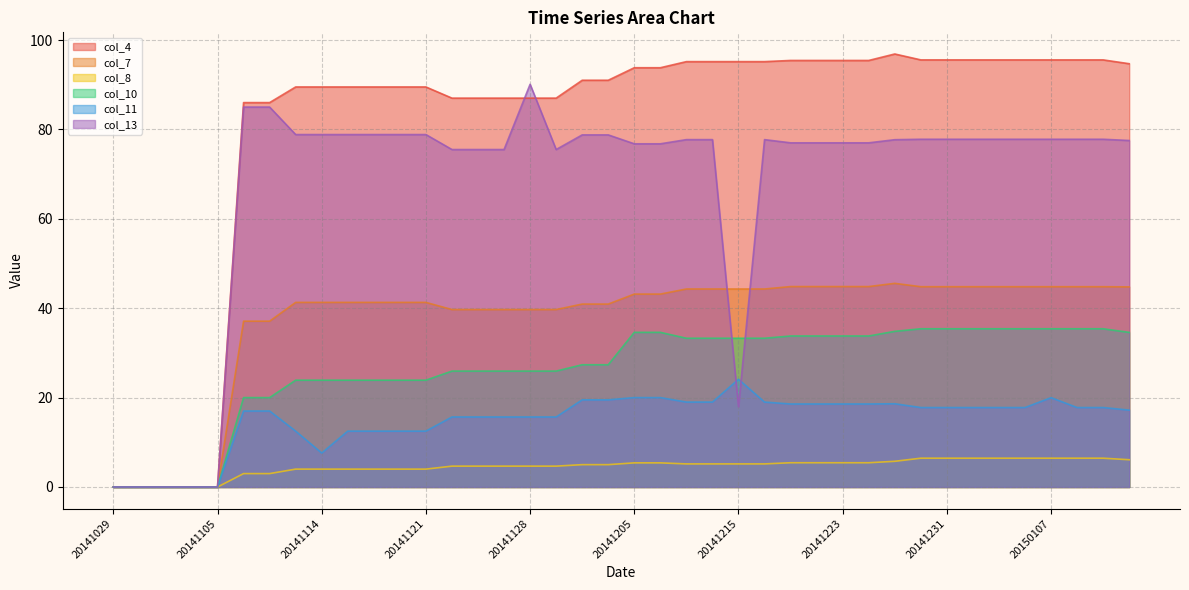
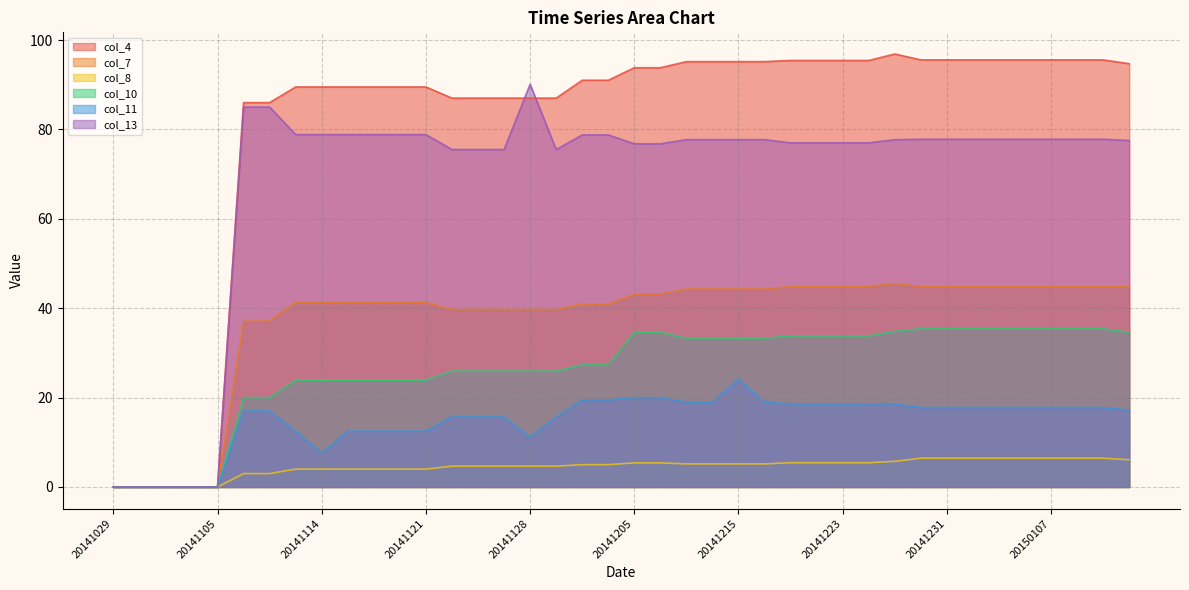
col_11, 20141128: 16 -> 11
col_13, 20141215: 18 -> 78
col_11, 20150107: 20 -> 18
